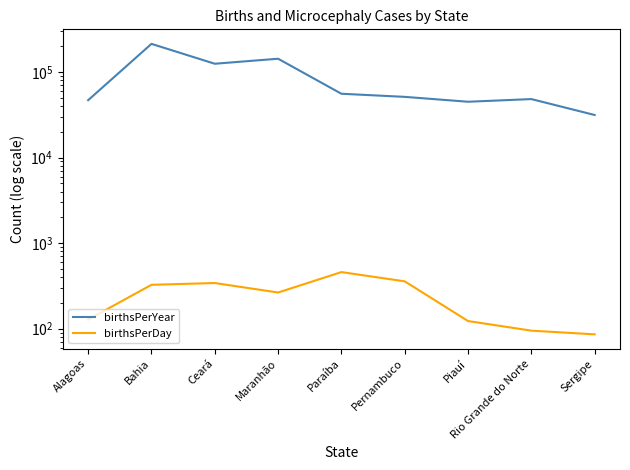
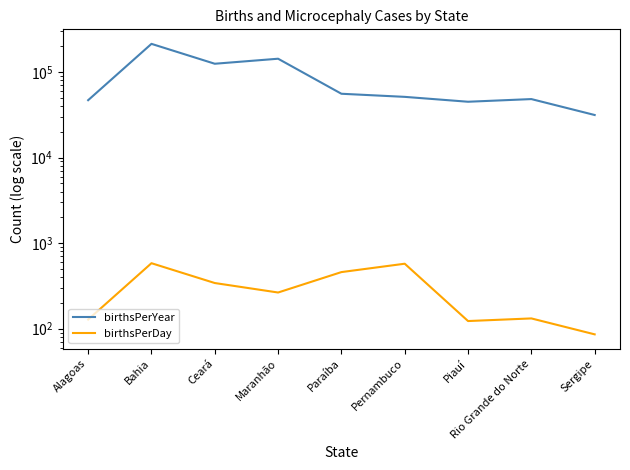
birthsPerDay, Bahia: 330 -> 600
birthsPerDay, Pernambuco: 360 -> 600
birthsPerDay, Rio Grande do Norte: 100 -> 130
